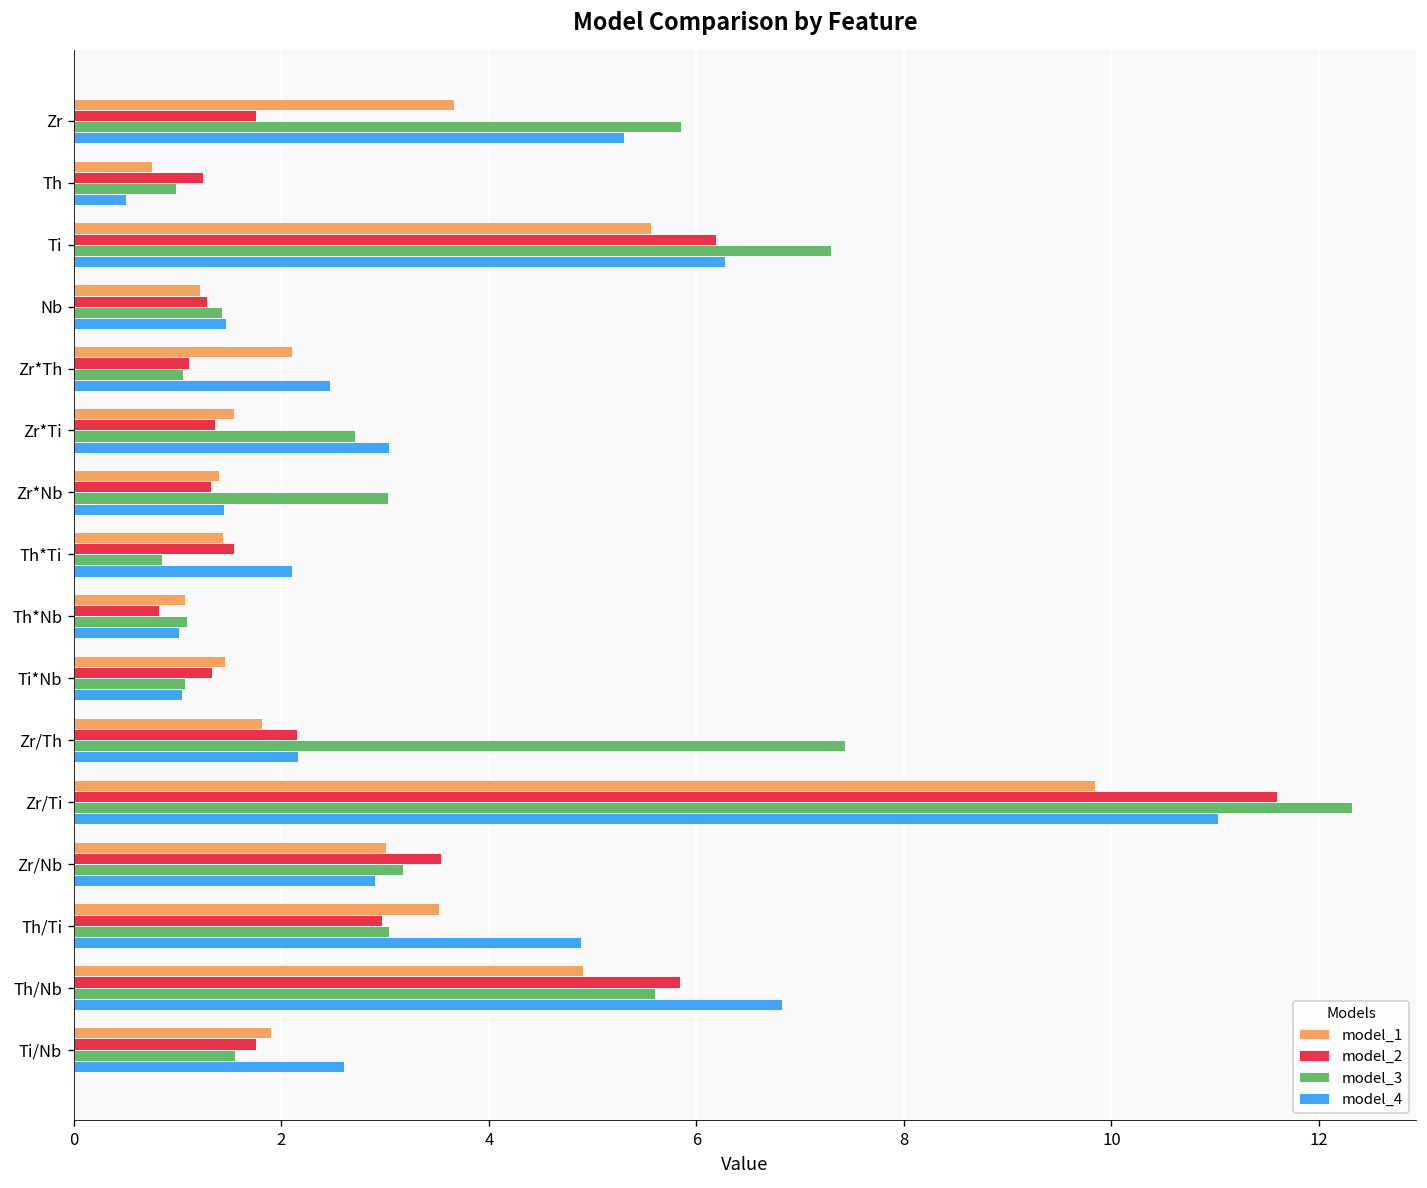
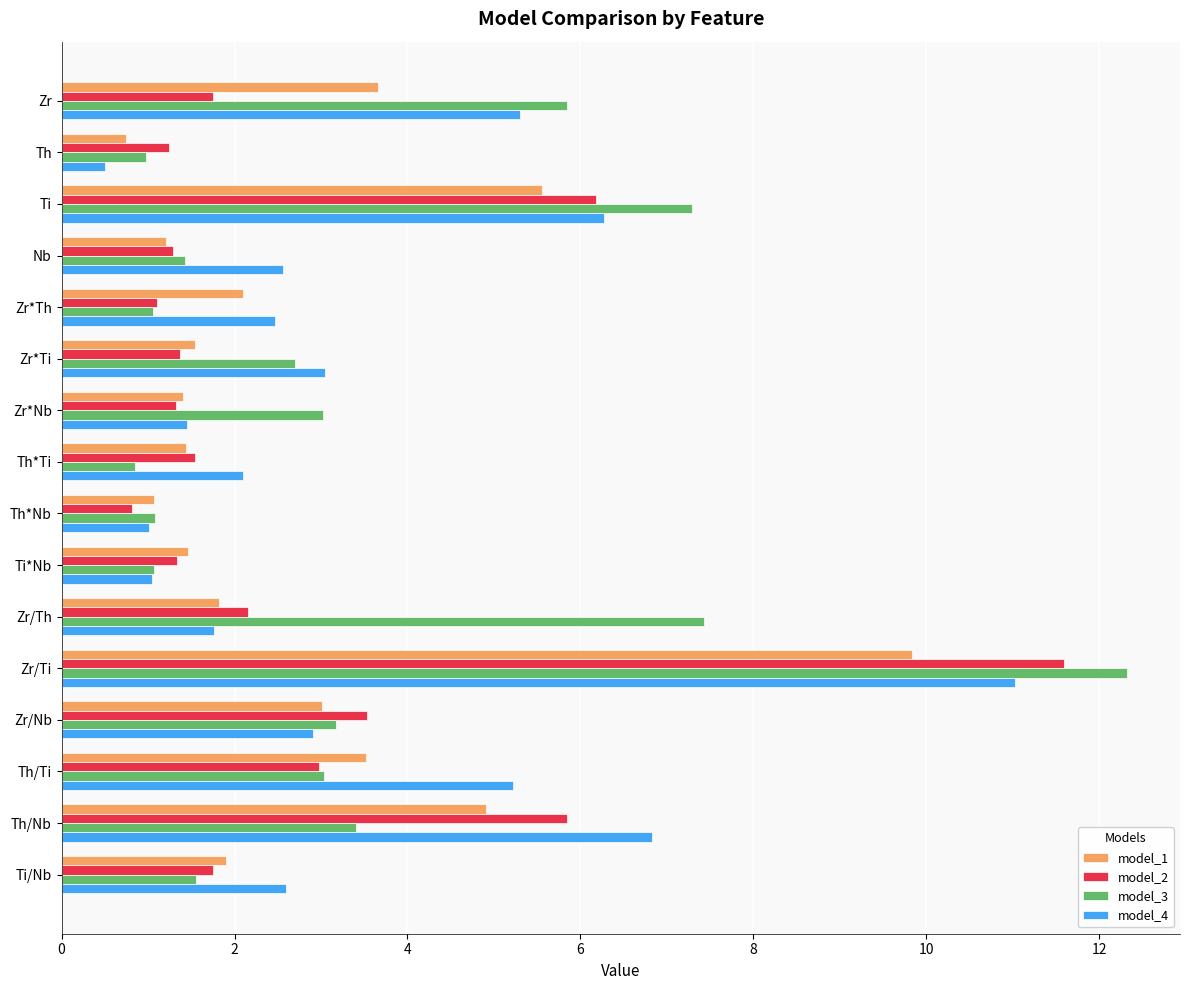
model_4, Nb: 1.5 -> 2.6
model_4, Zr/Th: 2.2 -> 1.8
model_4, Th/Ti: 4.9 -> 5.2
model_3, Th/Nb: 5.6 -> 3.4
